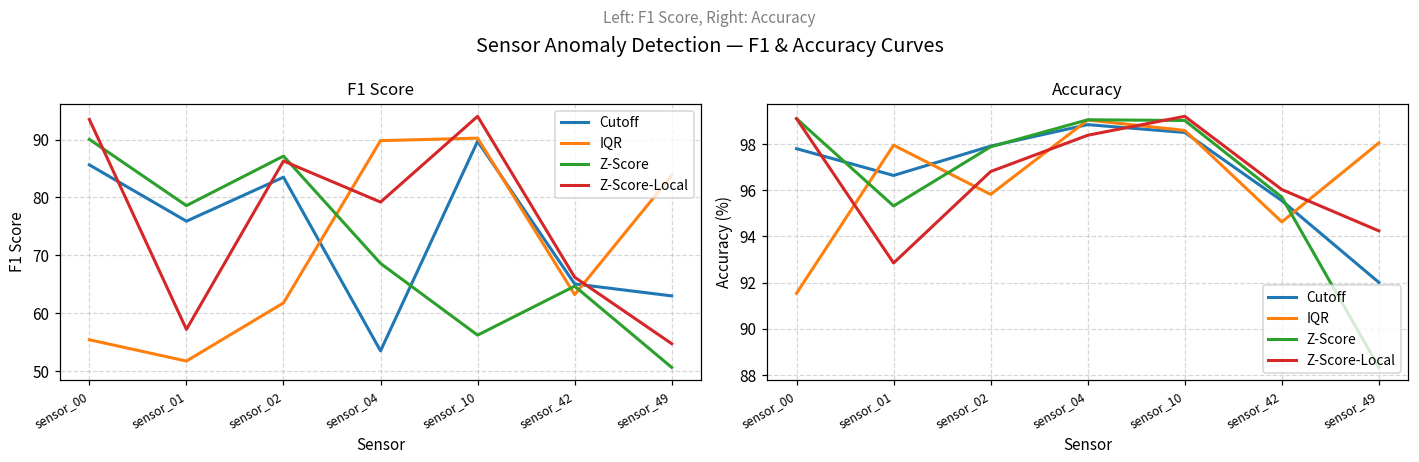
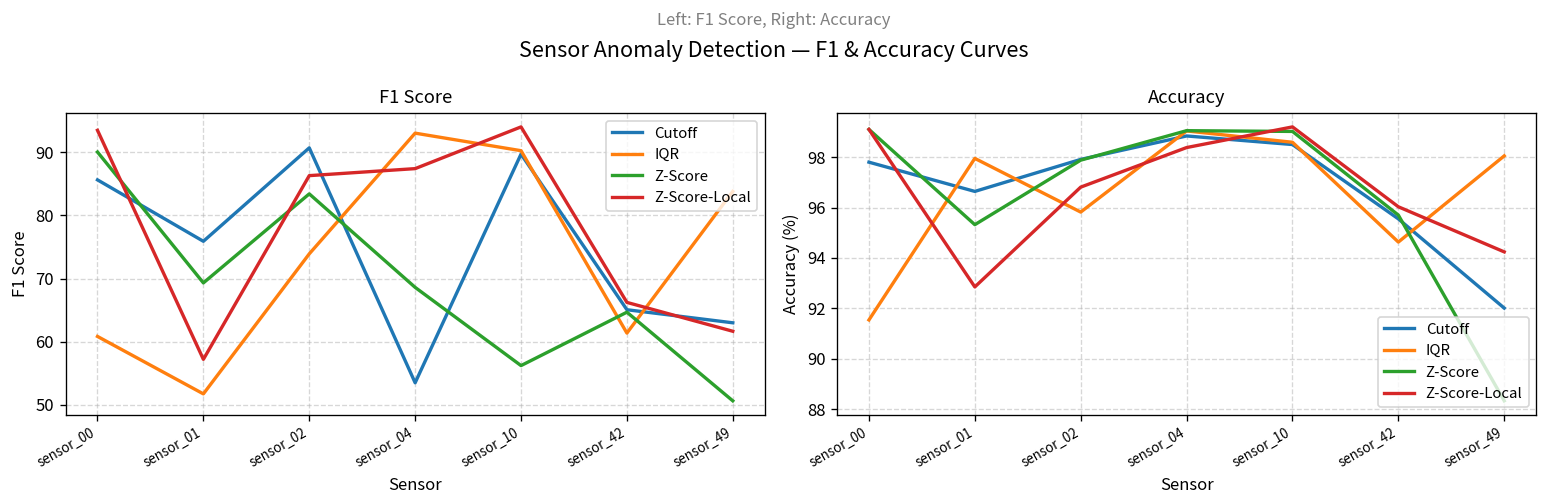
F1 Score, IQR, sensor_00: 55 -> 61
F1 Score, Z-Score, sensor_01: 79 -> 69
F1 Score, Cutoff, sensor_02: 84 -> 91
F1 Score, IQR, sensor_02: 62 -> 74
F1 Score, Z-Score, sensor_02: 87 -> 83
F1 Score, IQR, sensor_04: 90 -> 93
F1 Score, Z-Score-Local, sensor_04: 79 -> 87
F1 Score, IQR, sensor_42: 63 -> 61
F1 Score, Z-Score-Local, sensor_49: 55 -> 62
